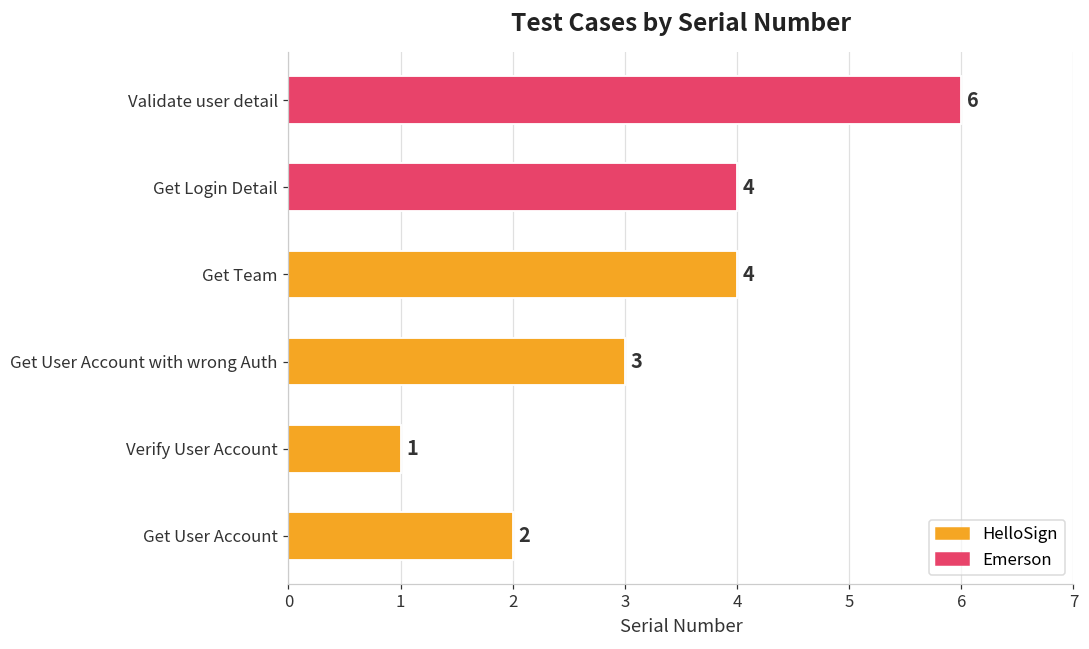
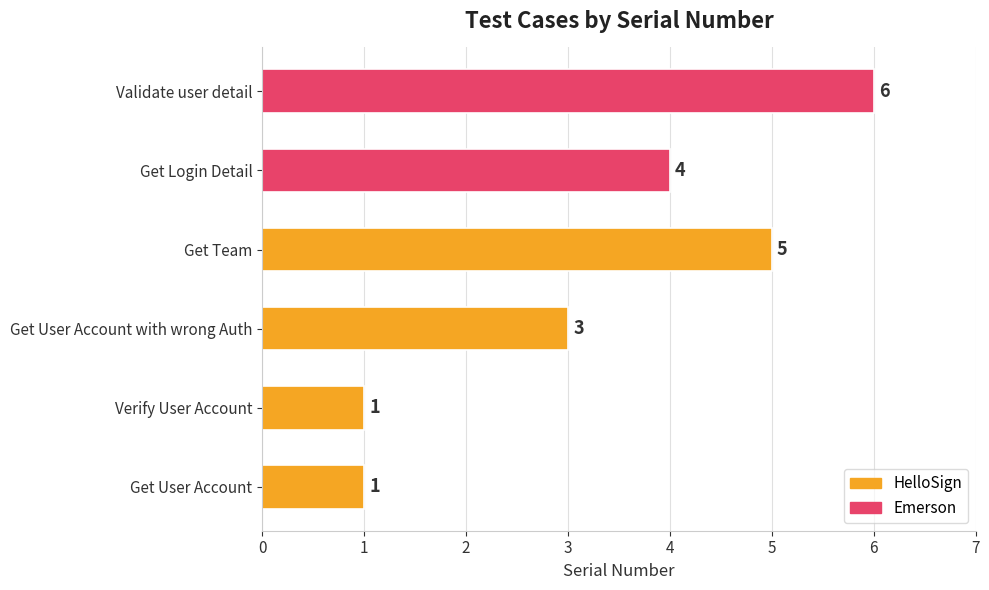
Get Team: 4 -> 5
Get User Account: 2 -> 1
